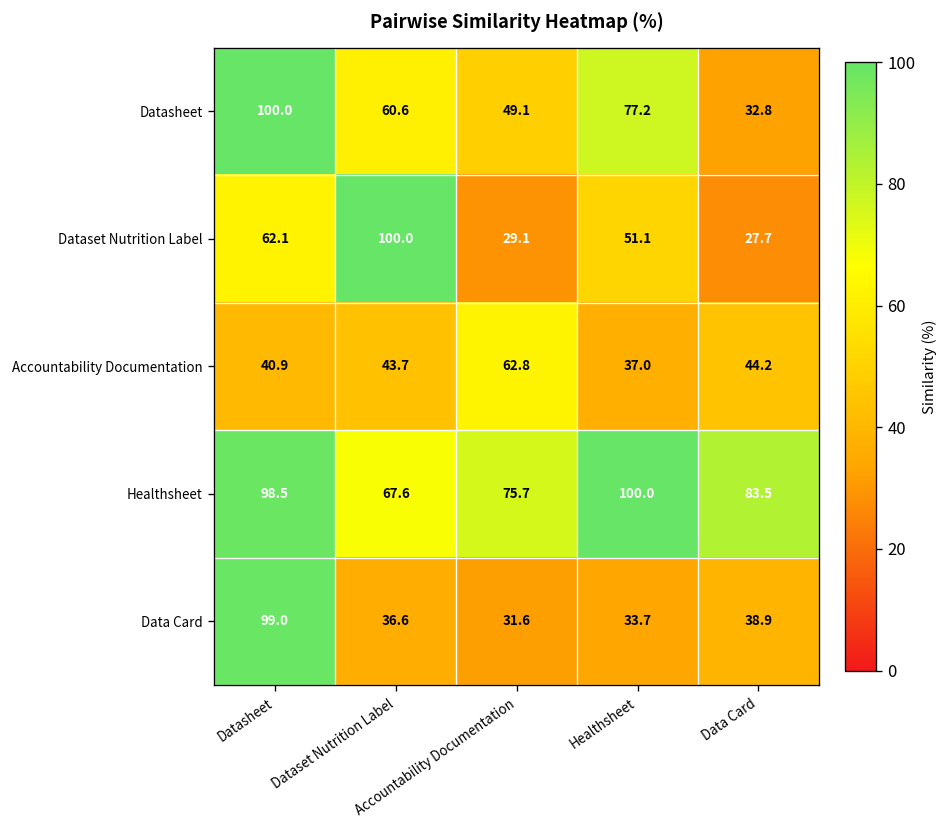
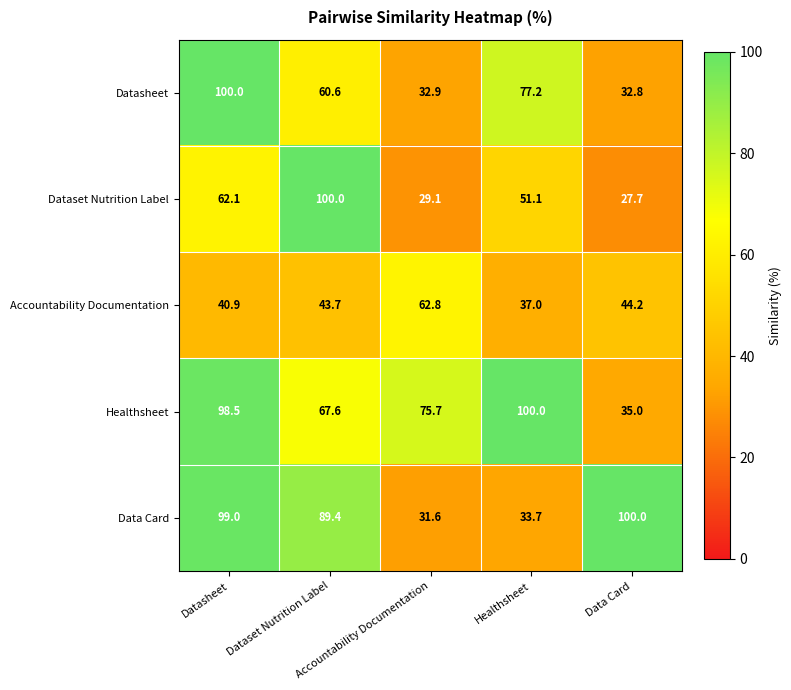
Datasheet, Accountability Documentation: 49.1 -> 32.9
Healthsheet, Data Card: 83.5 -> 35.0
Data Card, Dataset Nutrition Label: 36.6 -> 89.4
Data Card, Data Card: 38.9 -> 100.0
